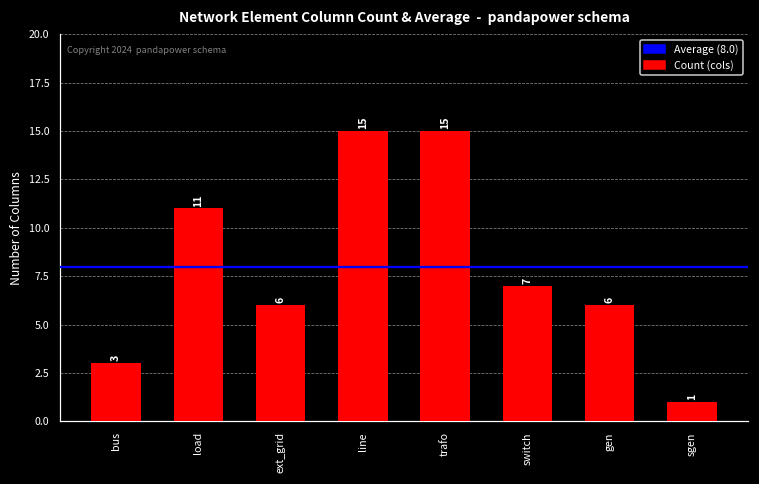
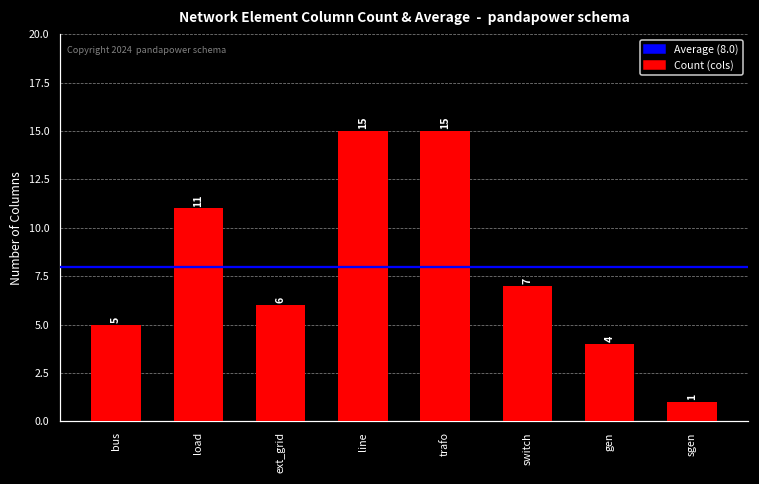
bus: 3 -> 5
gen: 6 -> 4
